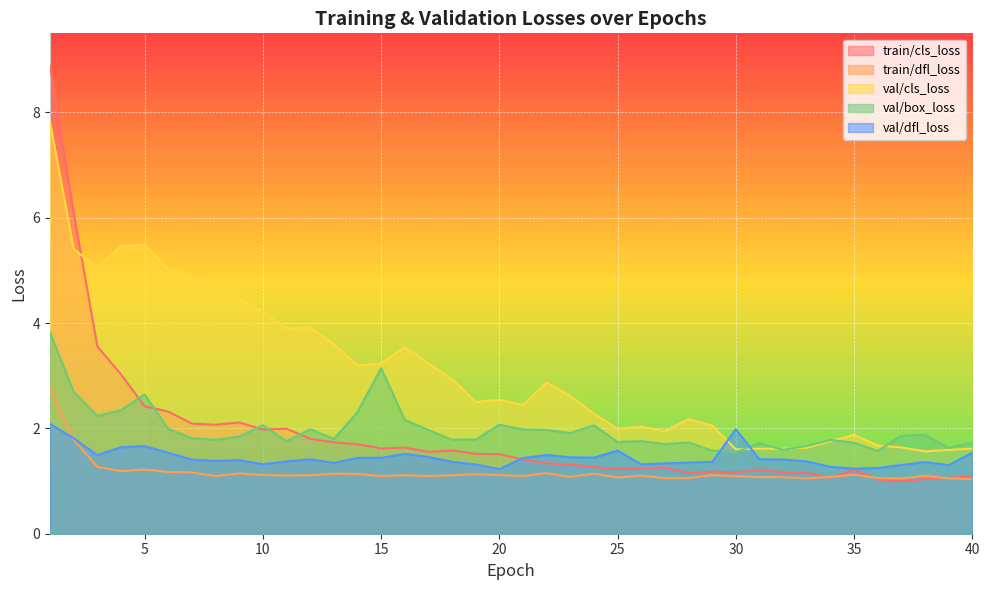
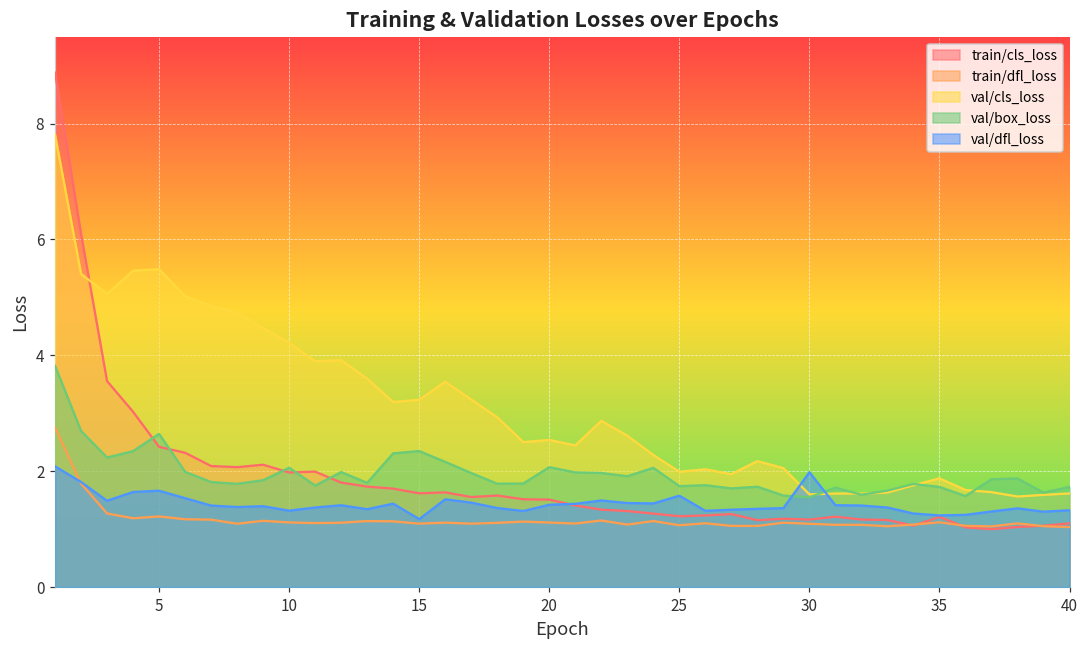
val/box_loss, 15: 3.1 -> 2.3
val/dfl_loss, 15: 1.4 -> 1.2
val/dfl_loss, 20: 1.2 -> 1.4
val/dfl_loss, 40: 1.5 -> 1.3
